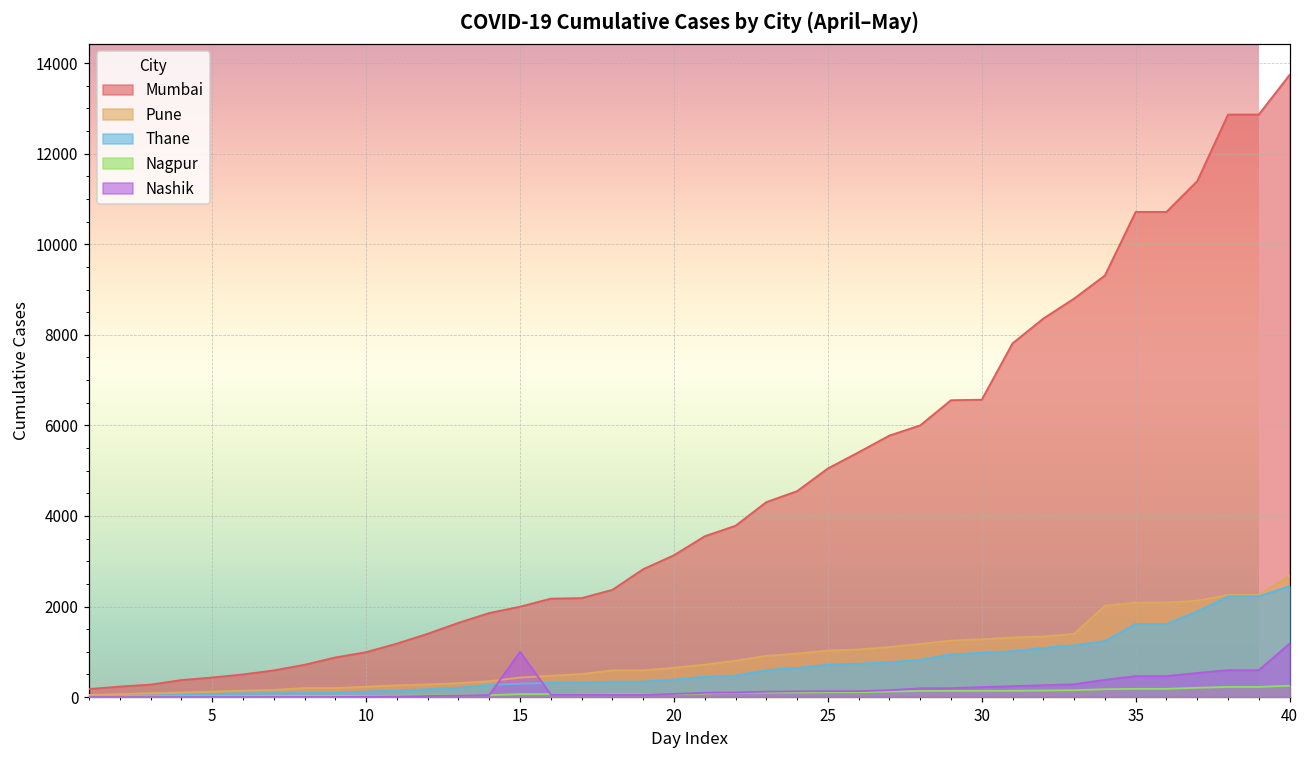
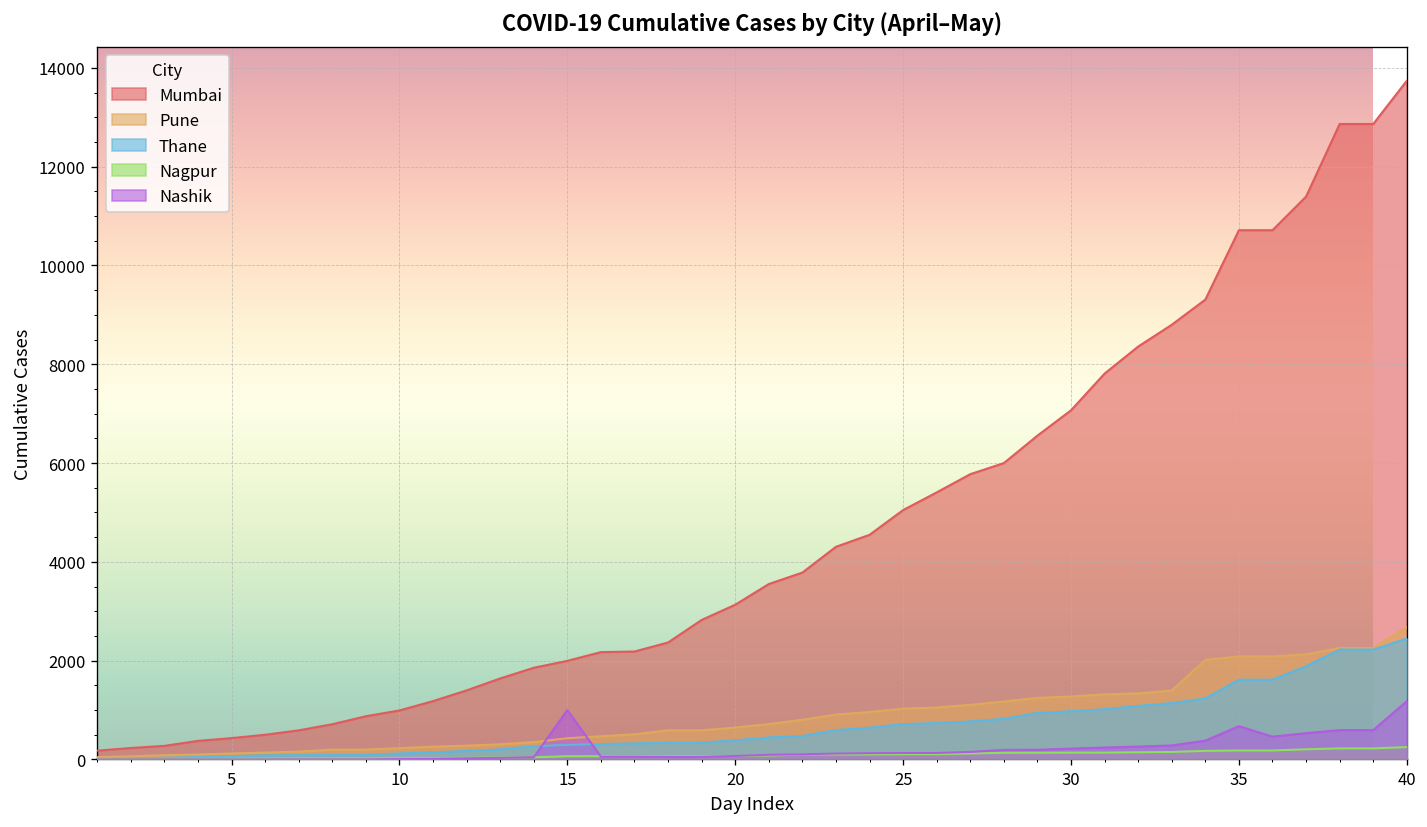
Mumbai, 30: 6600 -> 7100
Nashik, 35: 500 -> 700
